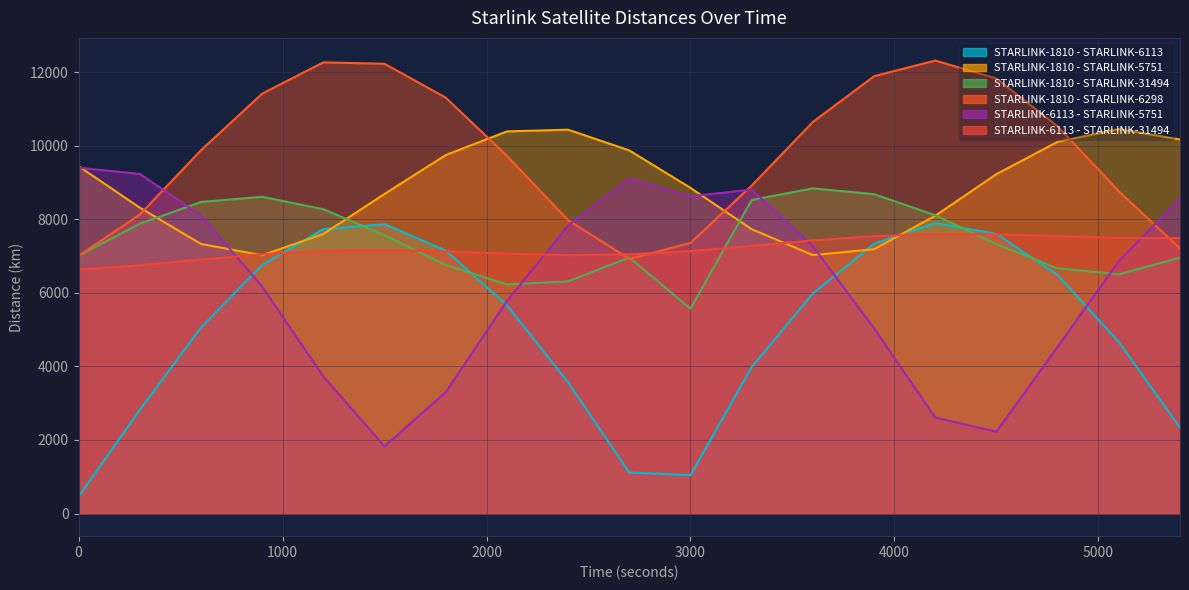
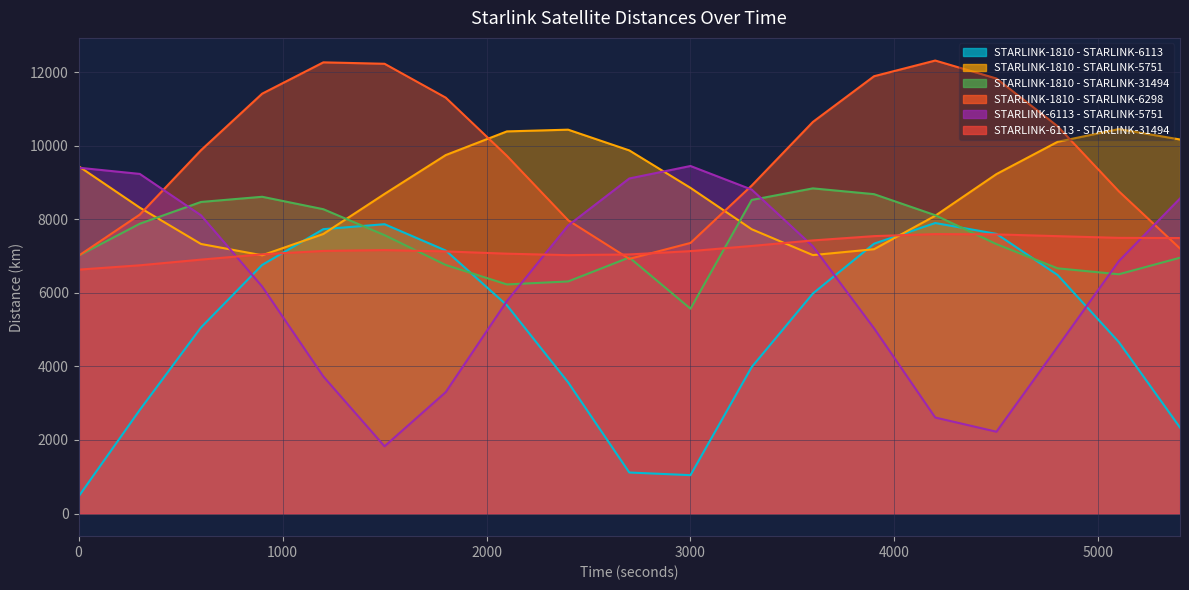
STARLINK-6113 - STARLINK-5751, 3000: 8600 -> 9500
